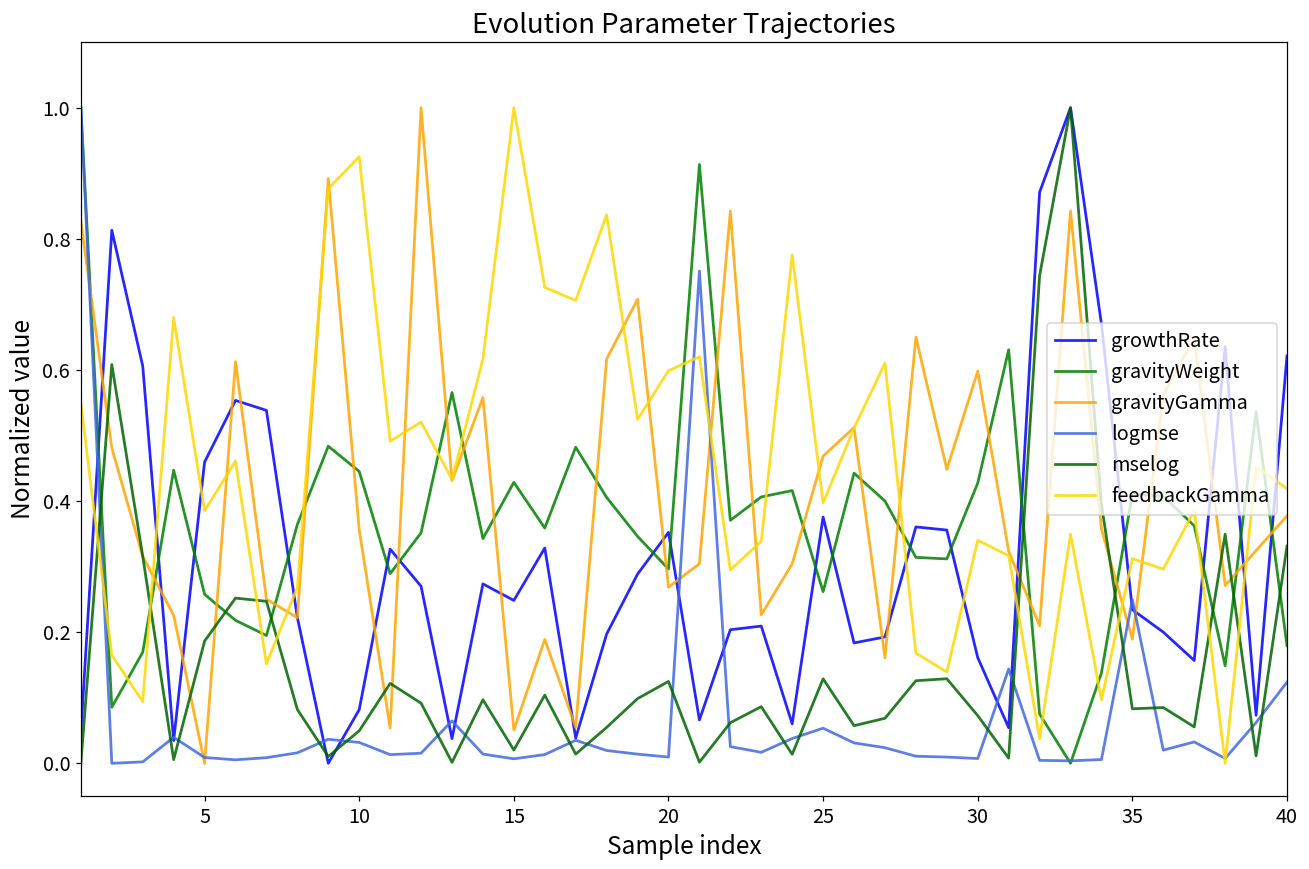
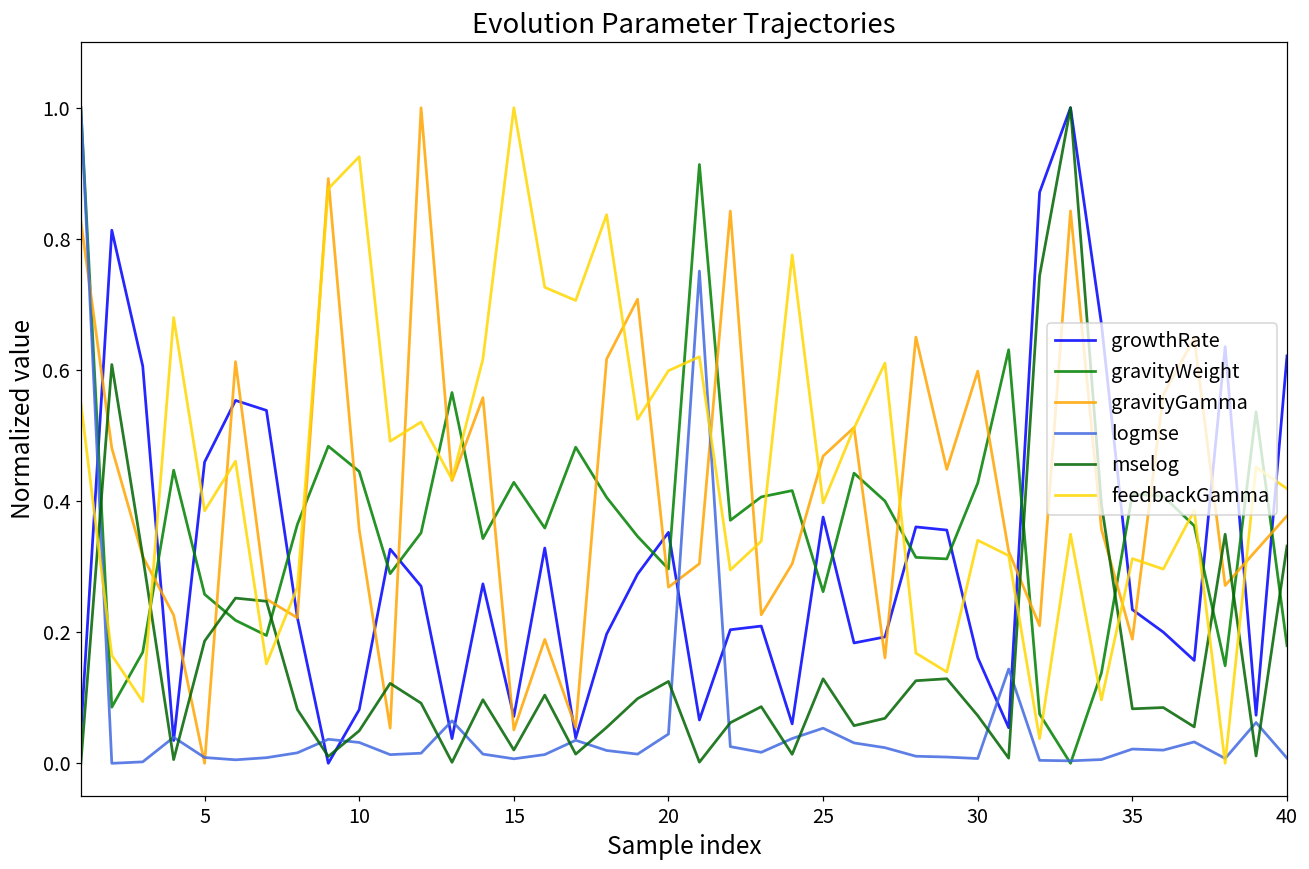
growthRate, 15: 0.25 -> 0.07
logmse, 20: 0.01 -> 0.04
logmse, 35: 0.25 -> 0.02
logmse, 40: 0.12 -> 0.01
